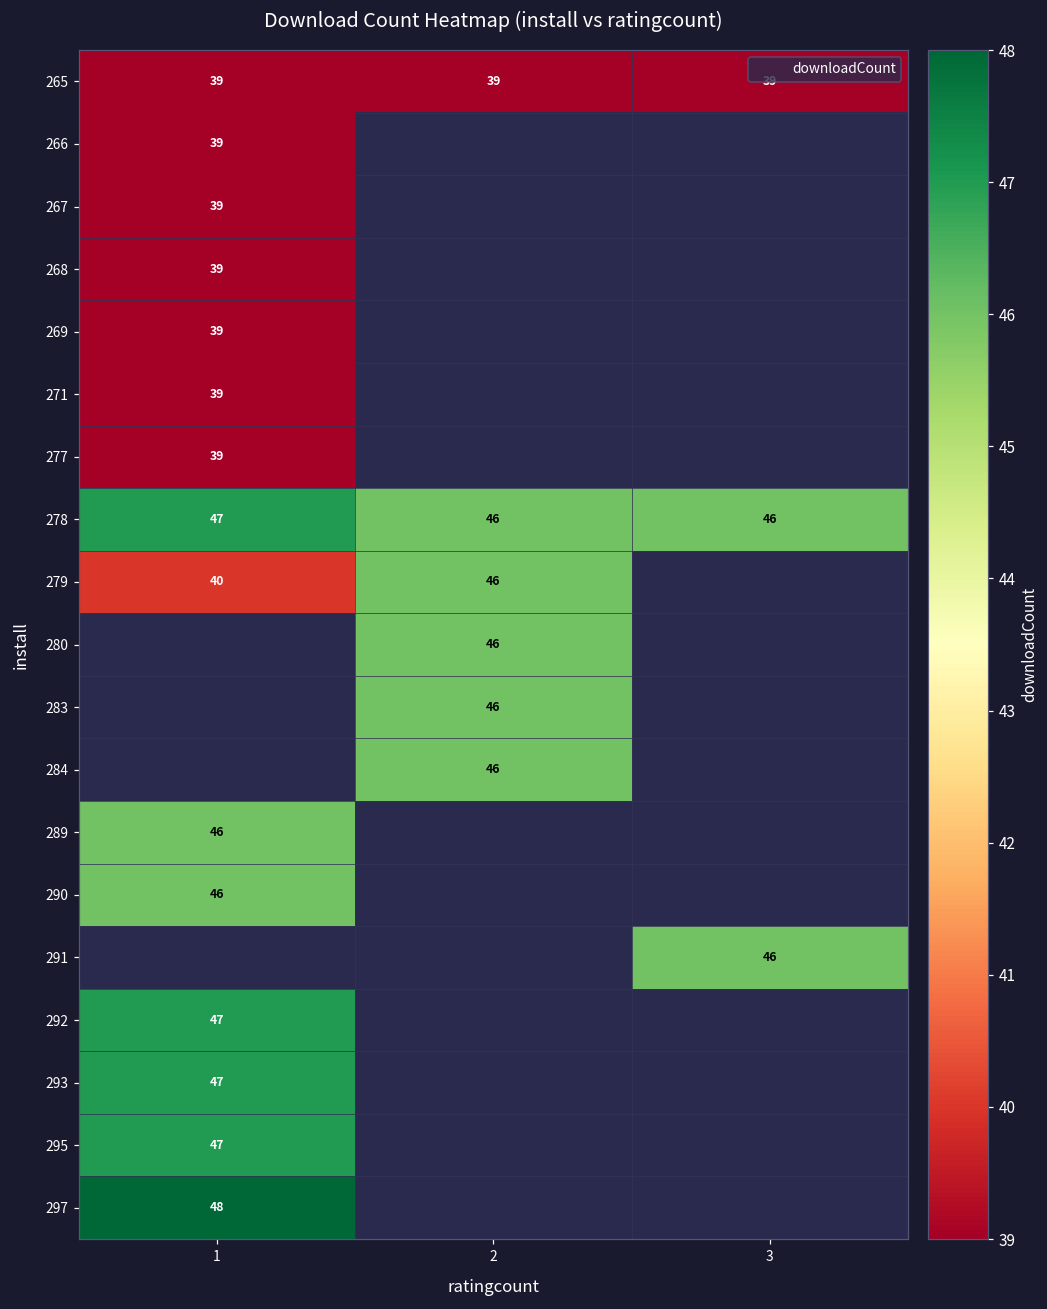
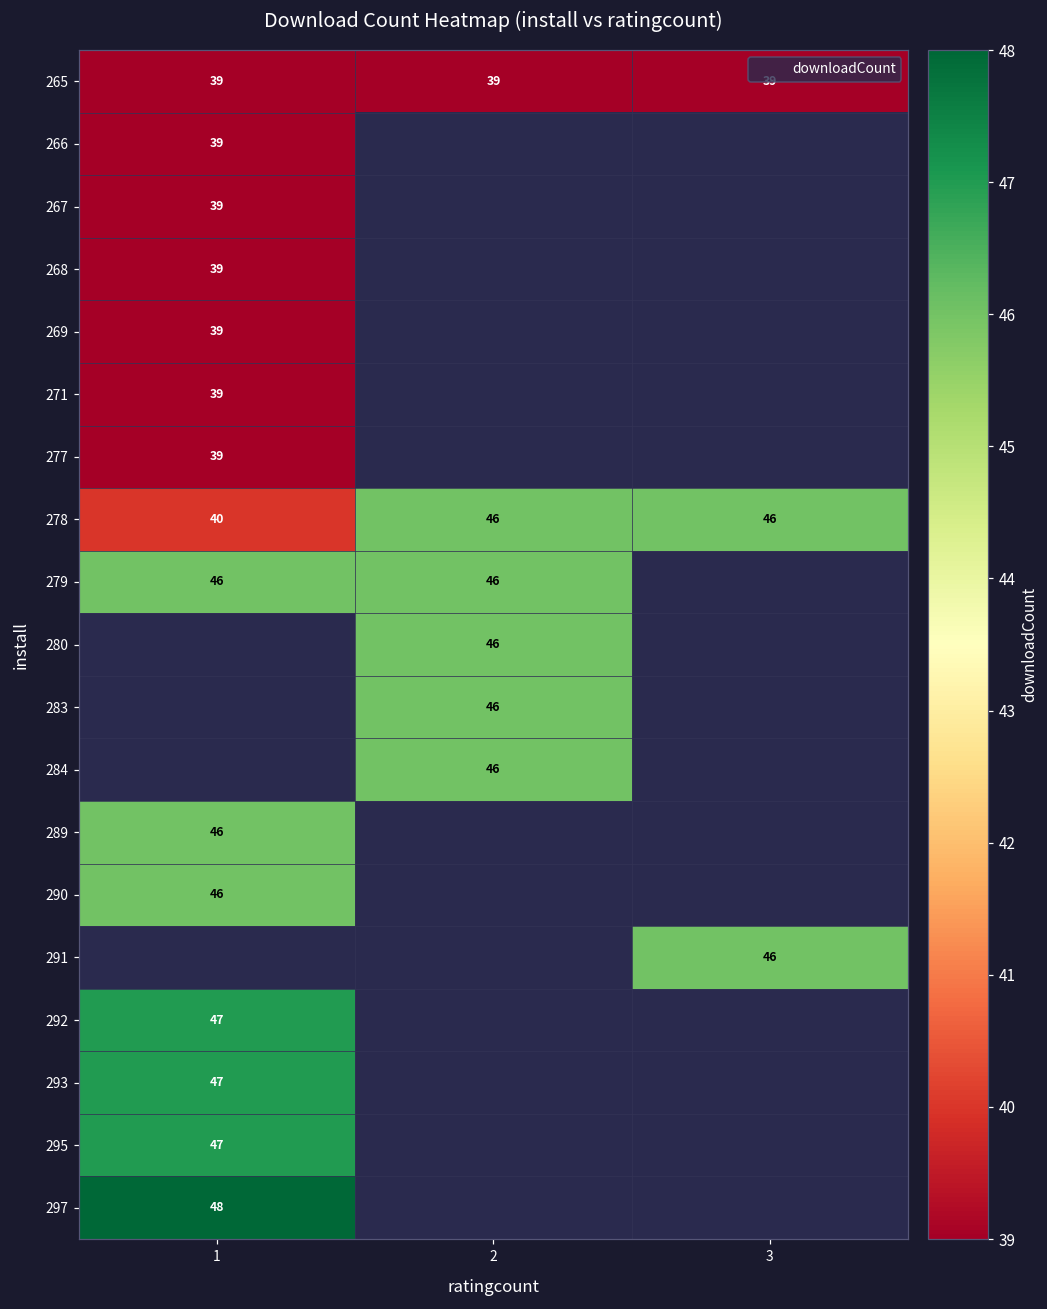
278, 1: 47 -> 40
279, 1: 40 -> 46
